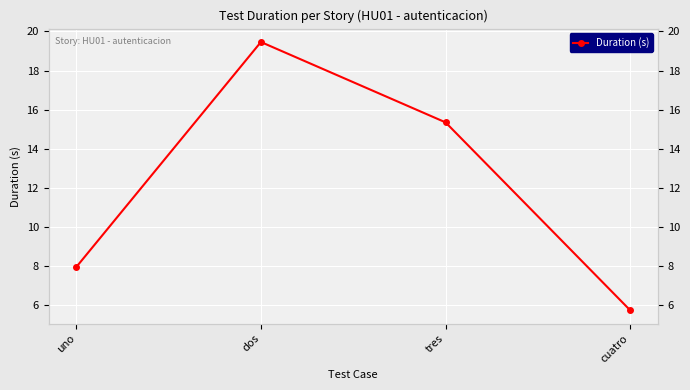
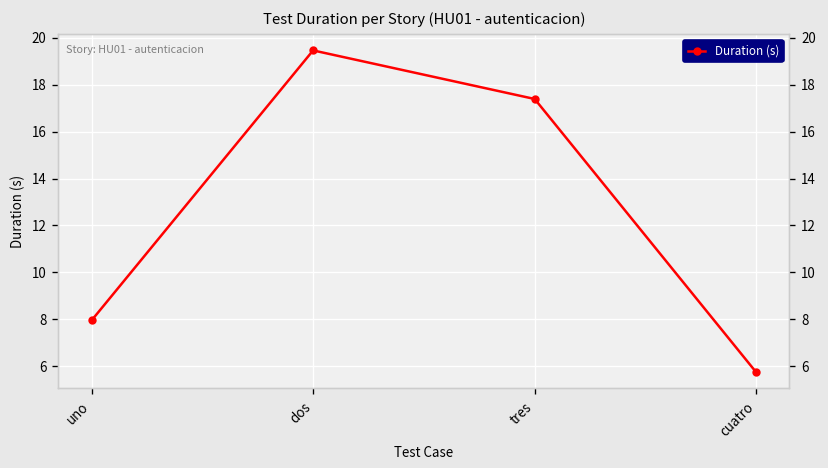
tres: 15.4 -> 17.4
